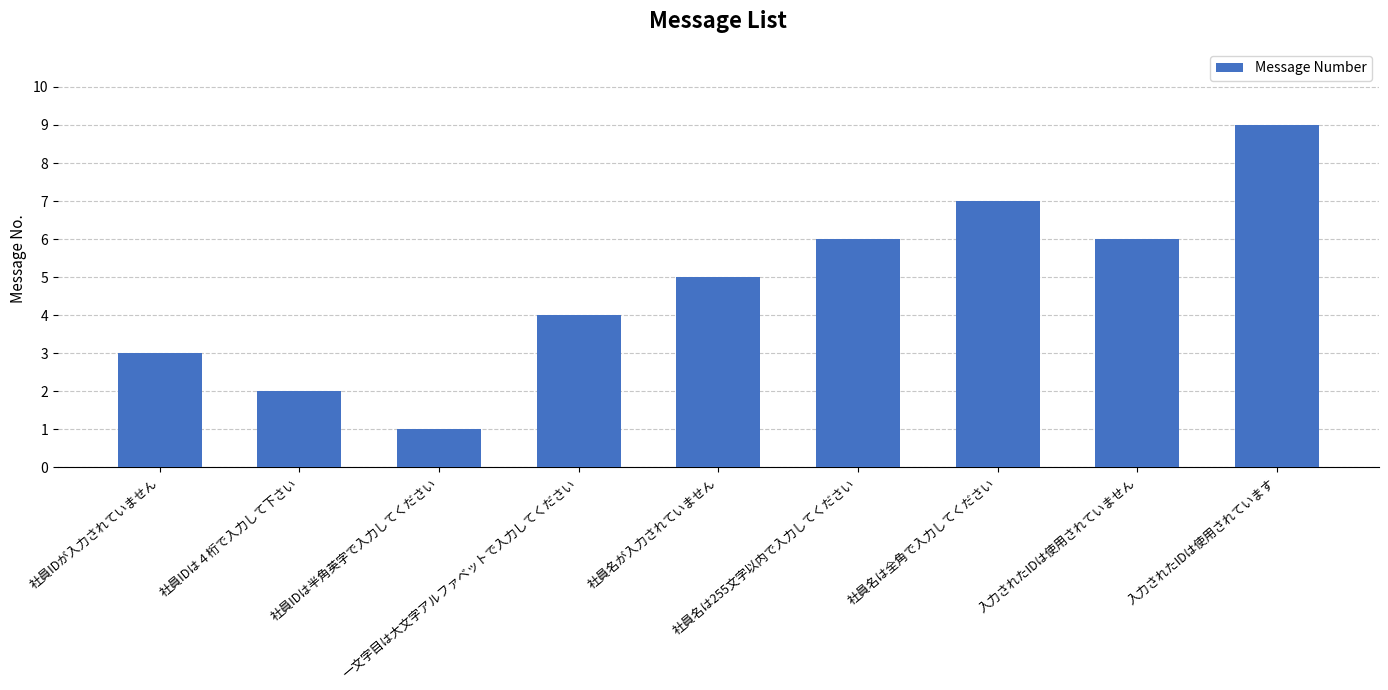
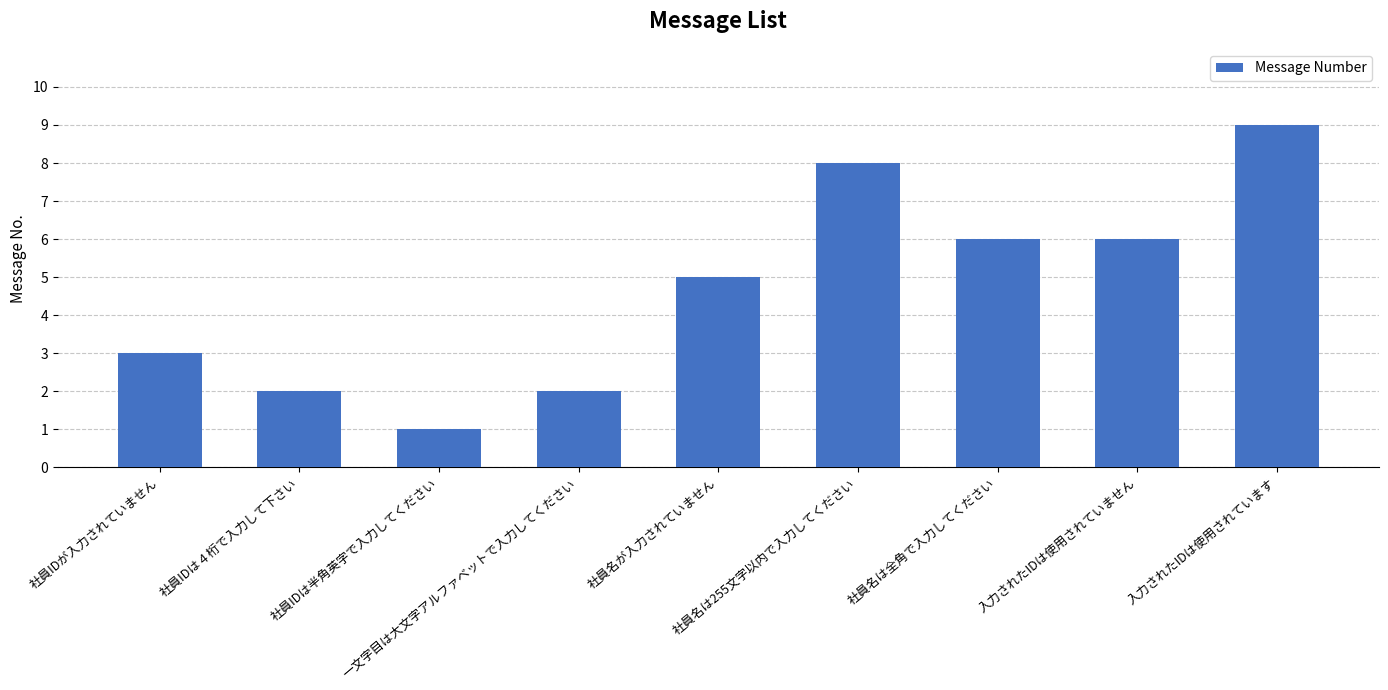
一文字目は大文字アルファベットで入力してください: 4 -> 2
社員名は255文字以内で入力してください: 6 -> 8
社員名は全角で入力してください: 7 -> 6
